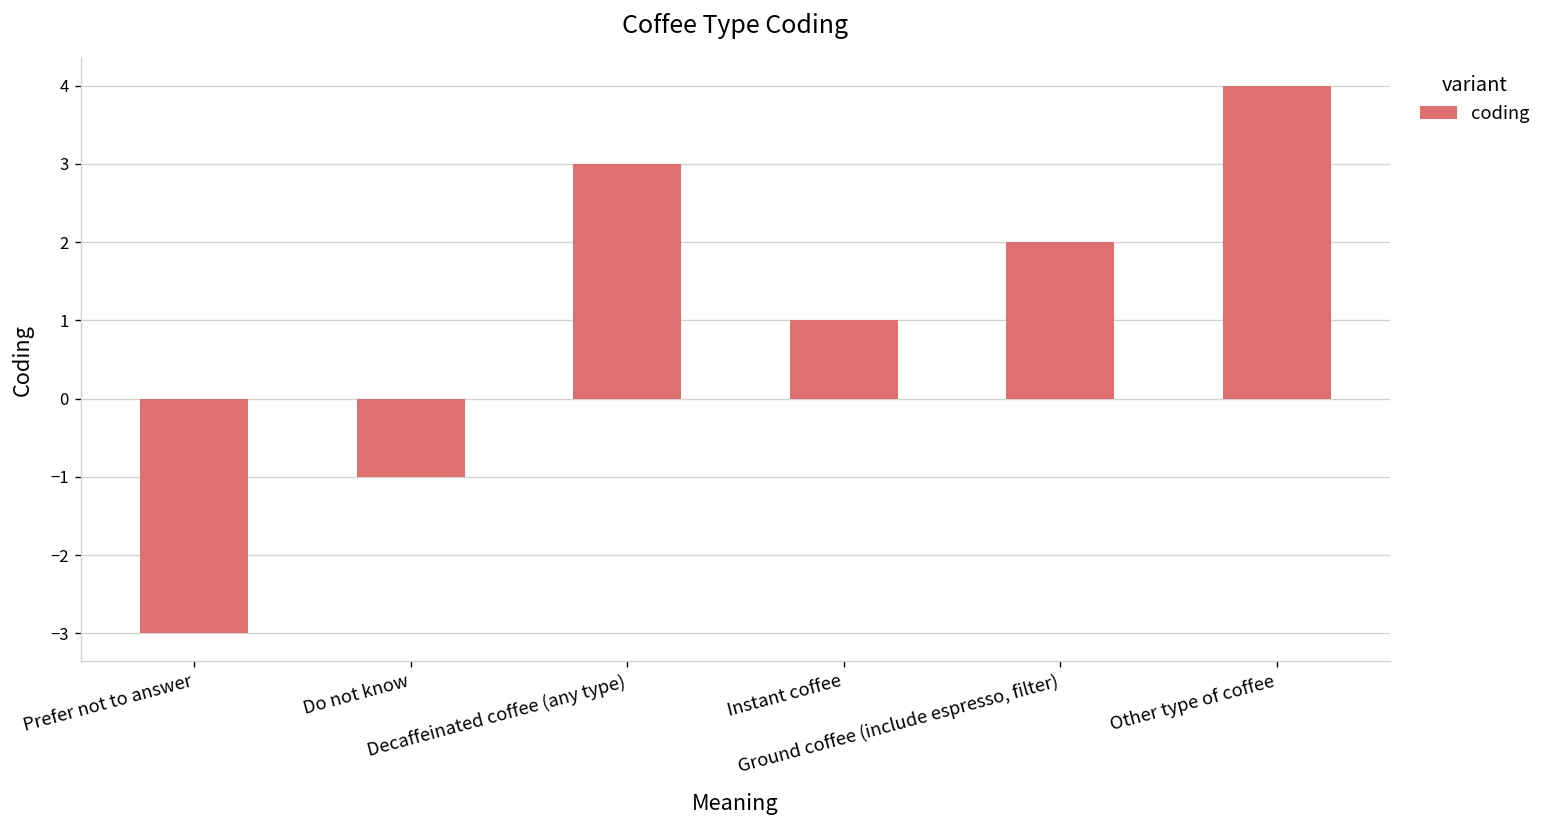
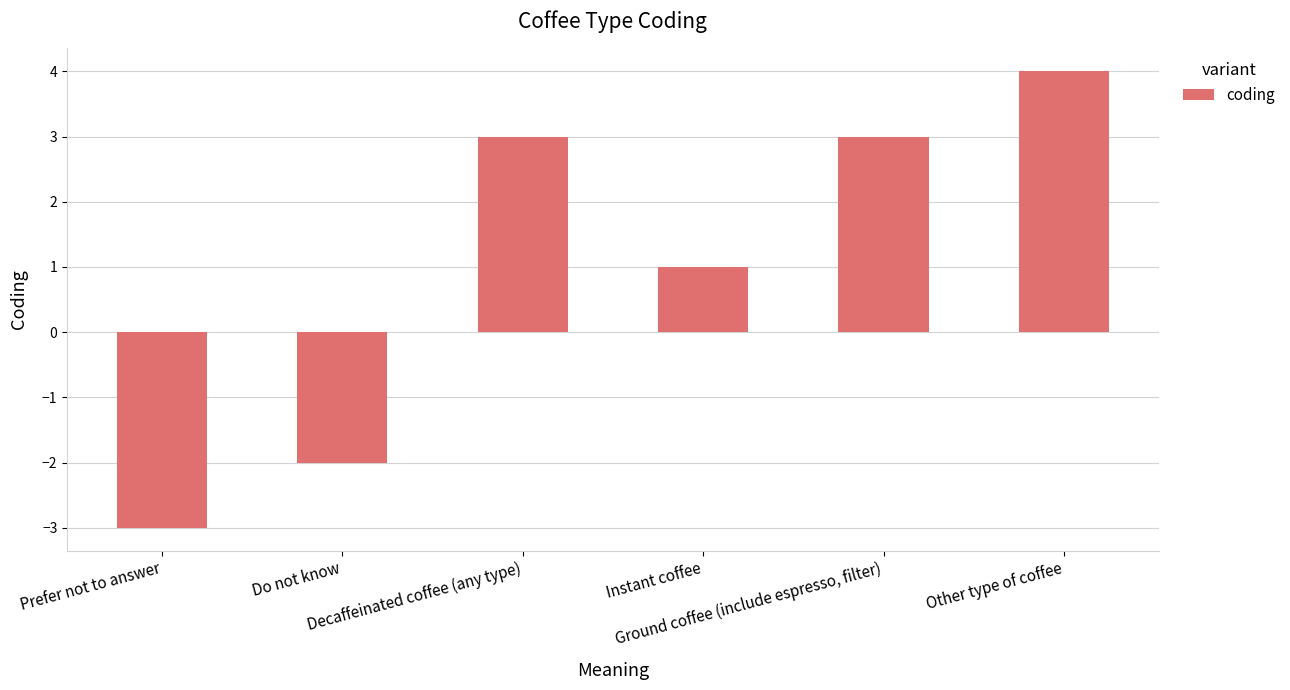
Do not know: -1 -> -2
Ground coffee (include espresso, filter): 2 -> 3
